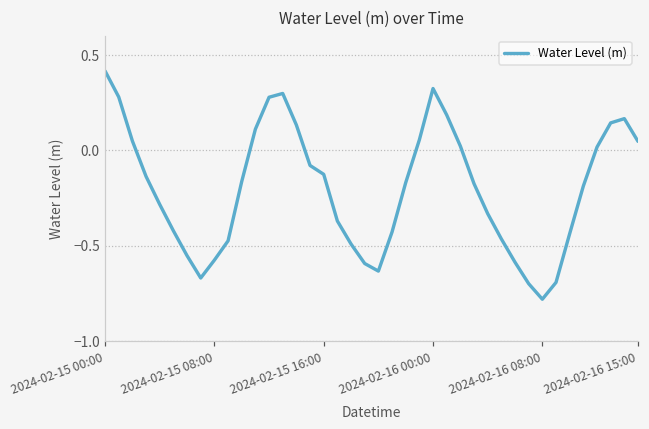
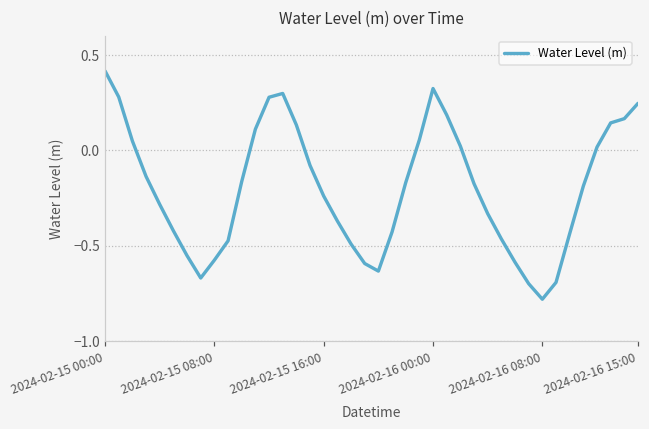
2024-02-15 16:00: -0.13 -> -0.24
2024-02-16 15:00: 0.05 -> 0.25
